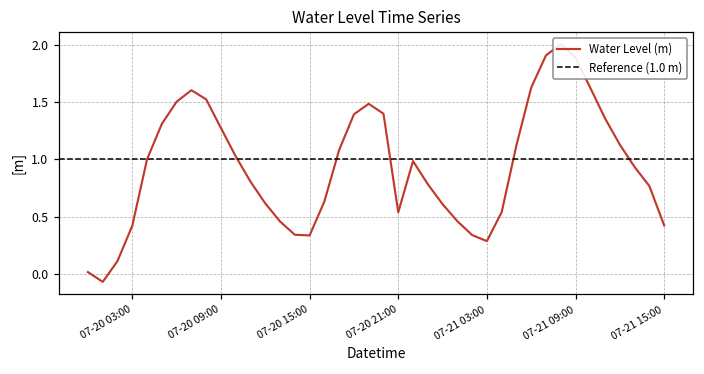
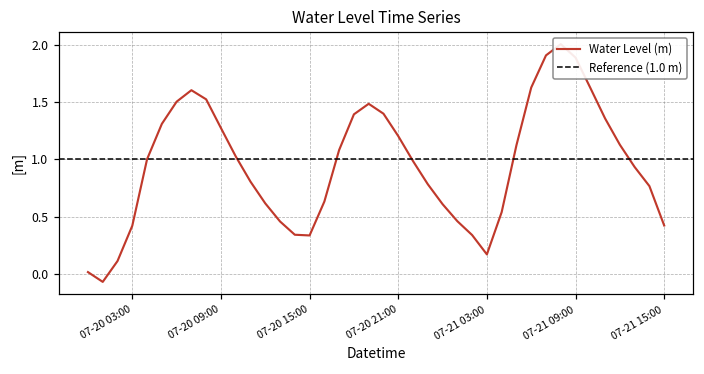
07-20 21:00: 0.54 -> 1.20
07-21 03:00: 0.29 -> 0.17
